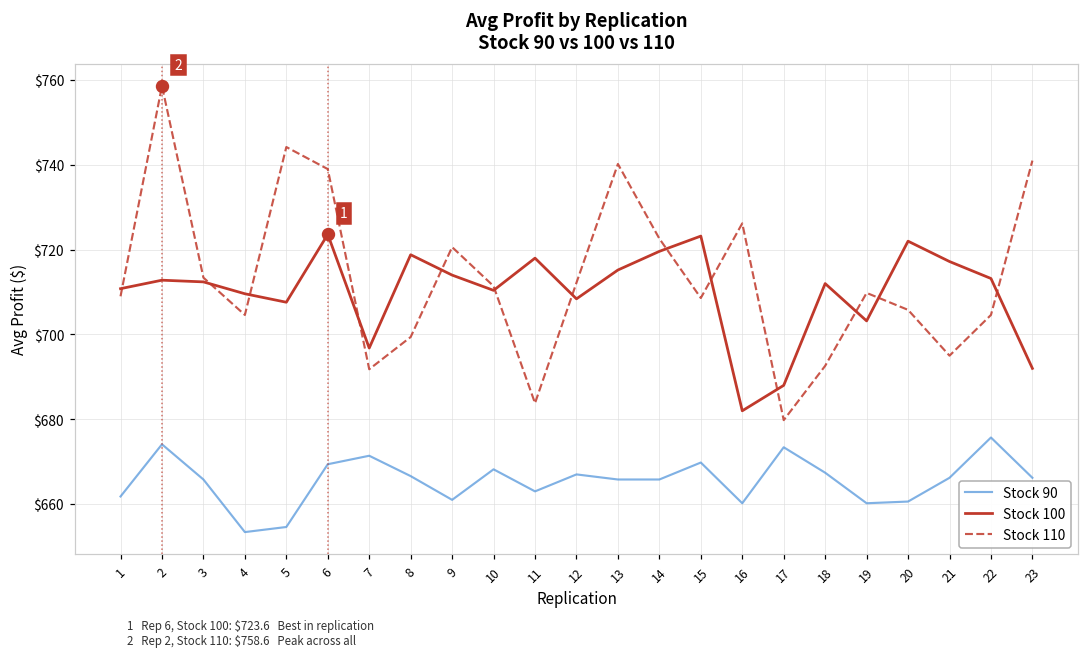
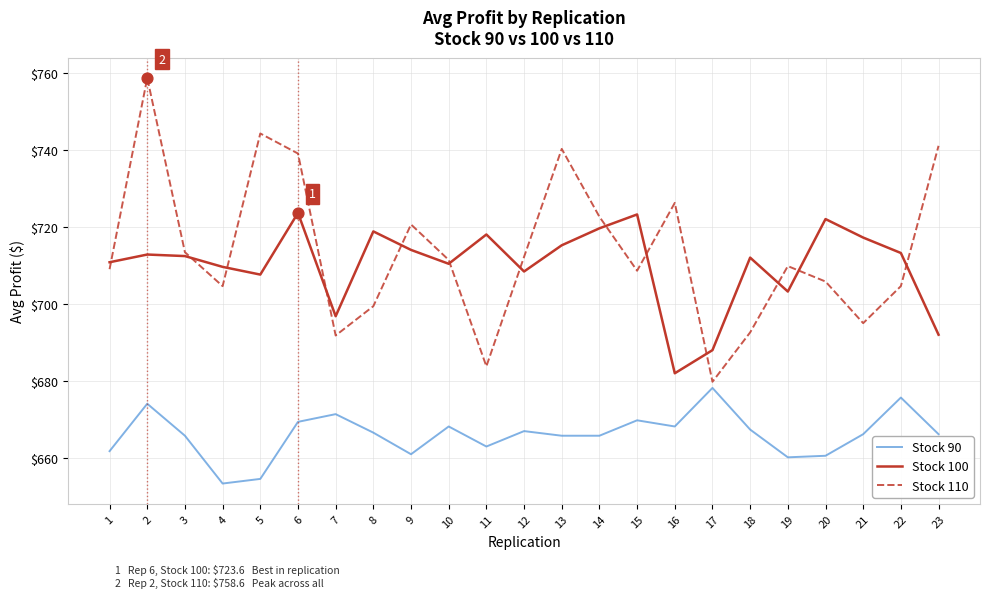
Stock 90, 16: $660 -> $668
Stock 90, 17: $673 -> $678
